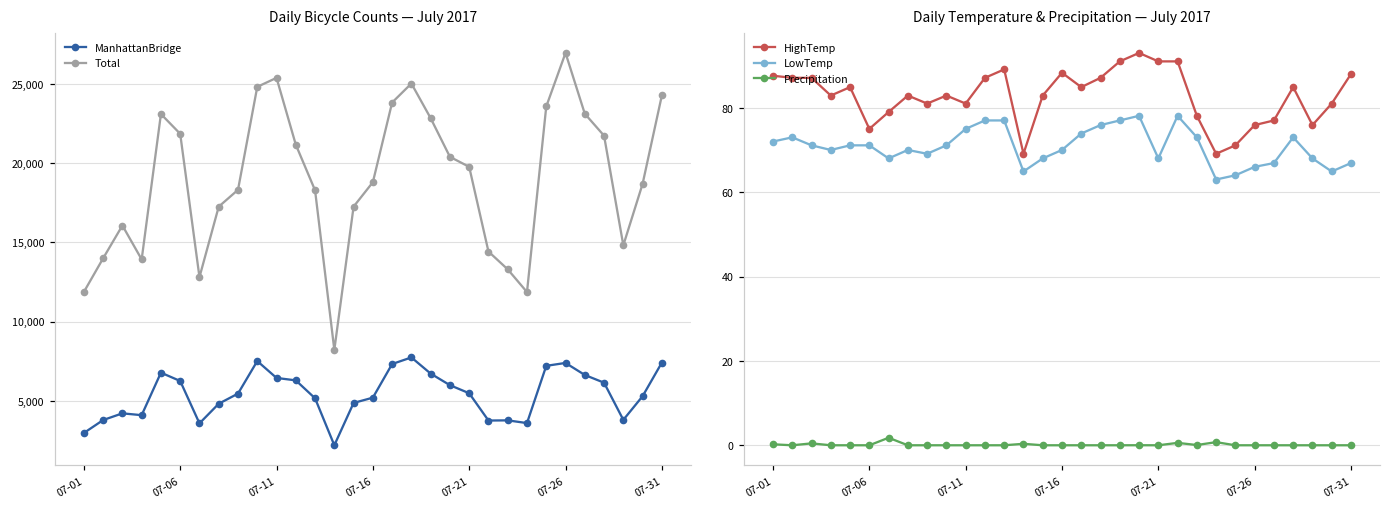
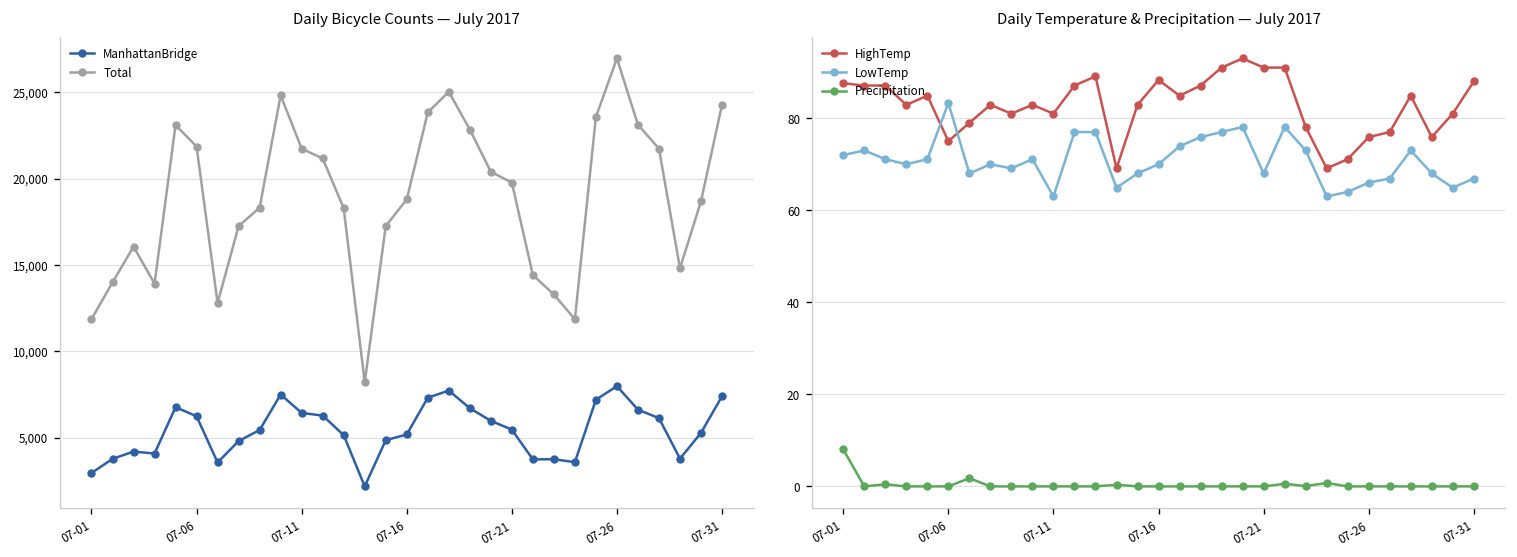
Daily Bicycle Counts — July 2017, Total, 07-11: 25,400 -> 21,700
Daily Bicycle Counts — July 2017, ManhattanBridge, 07-26: 7,400 -> 8,000
Daily Temperature & Precipitation — July 2017, Precipitation, 07-01: 0 -> 8
Daily Temperature & Precipitation — July 2017, LowTemp, 07-06: 71 -> 83
Daily Temperature & Precipitation — July 2017, LowTemp, 07-11: 75 -> 63
